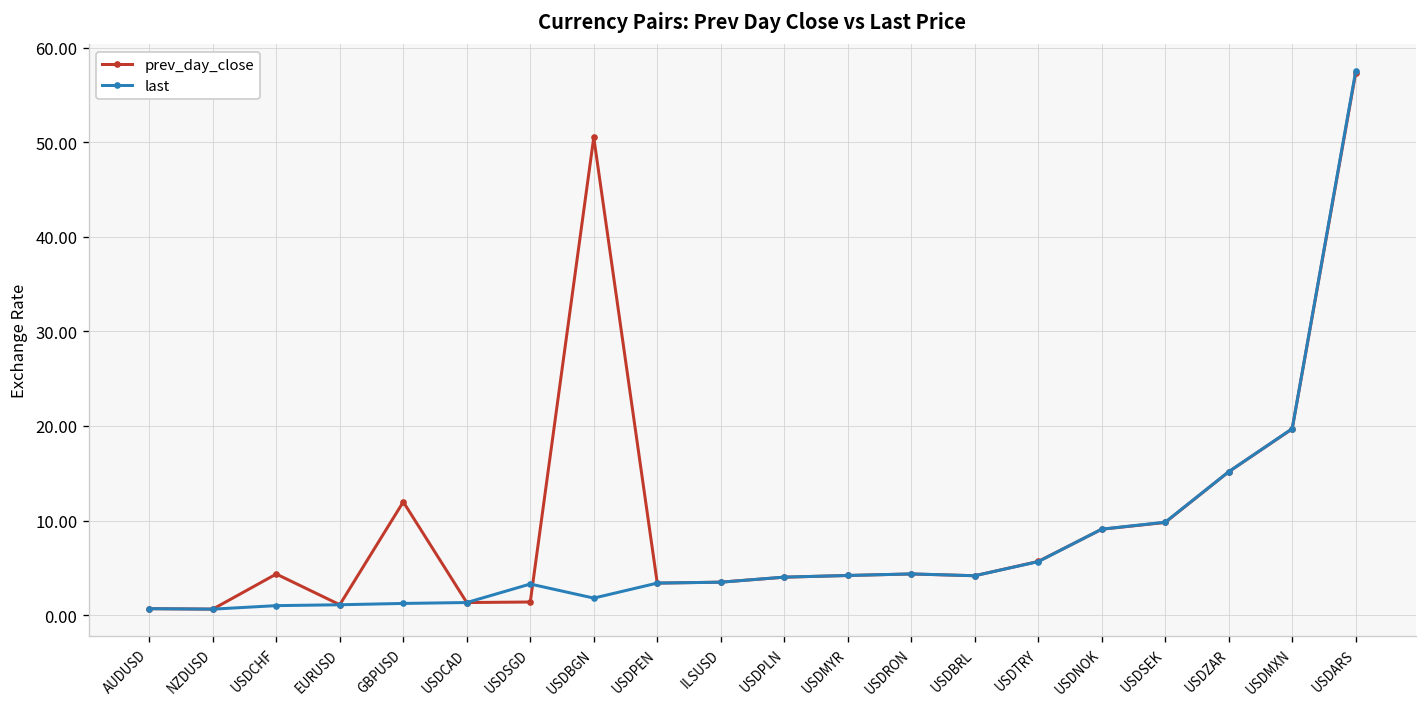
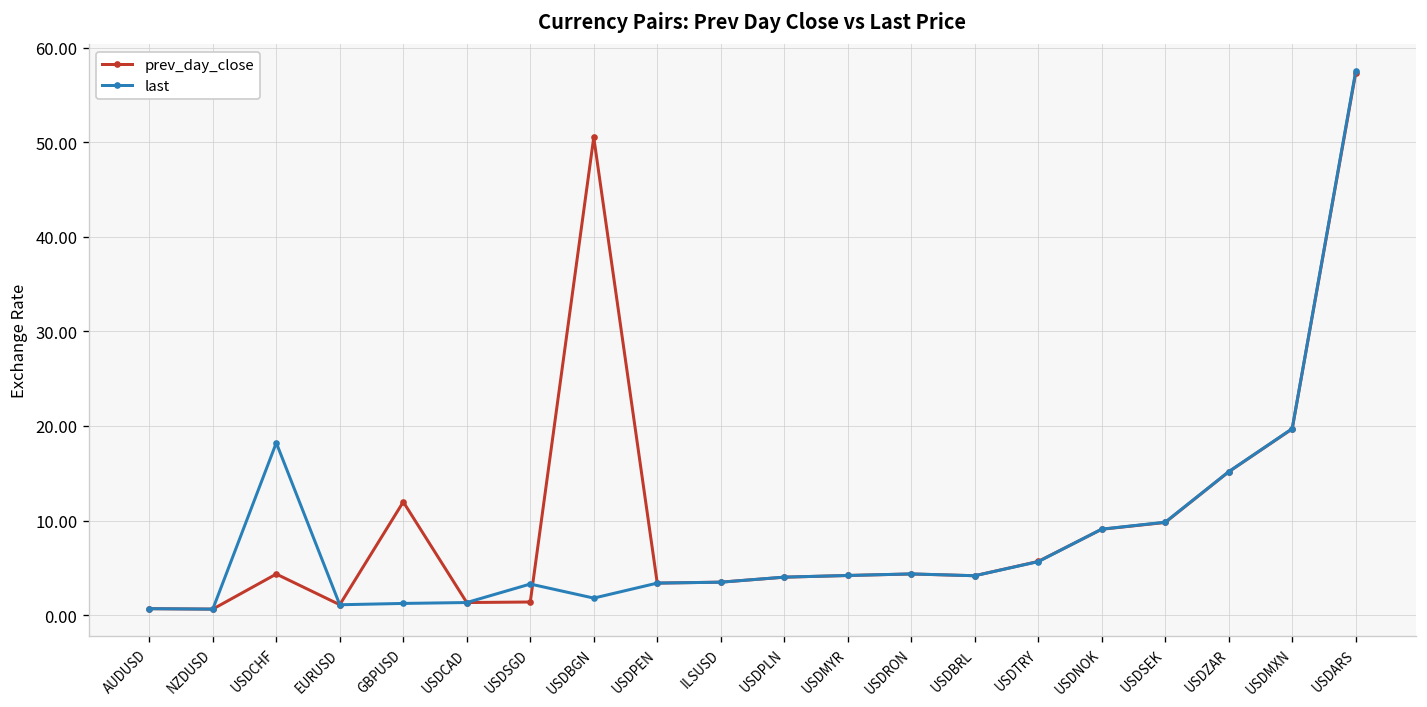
last, USDCHF: 1 -> 18
